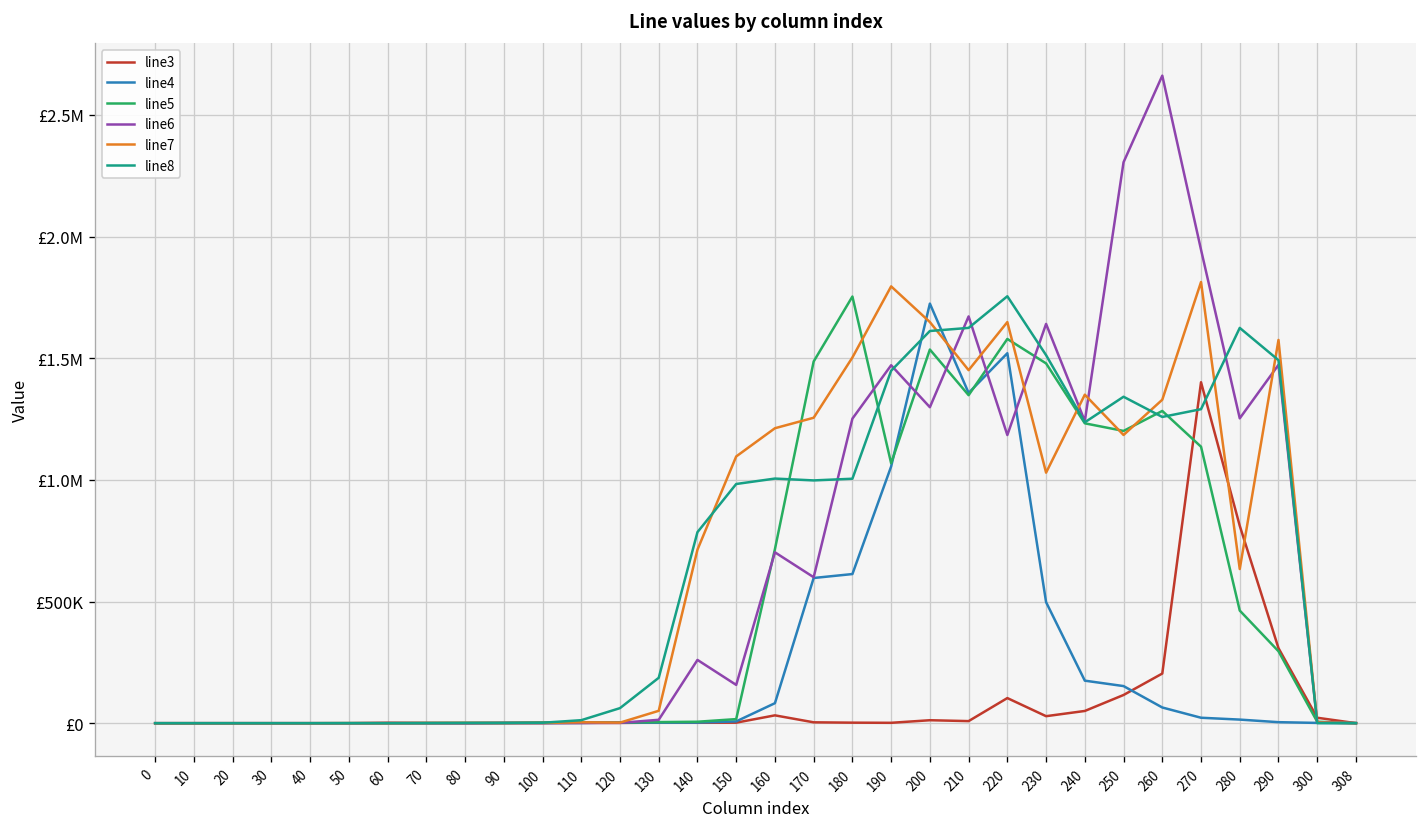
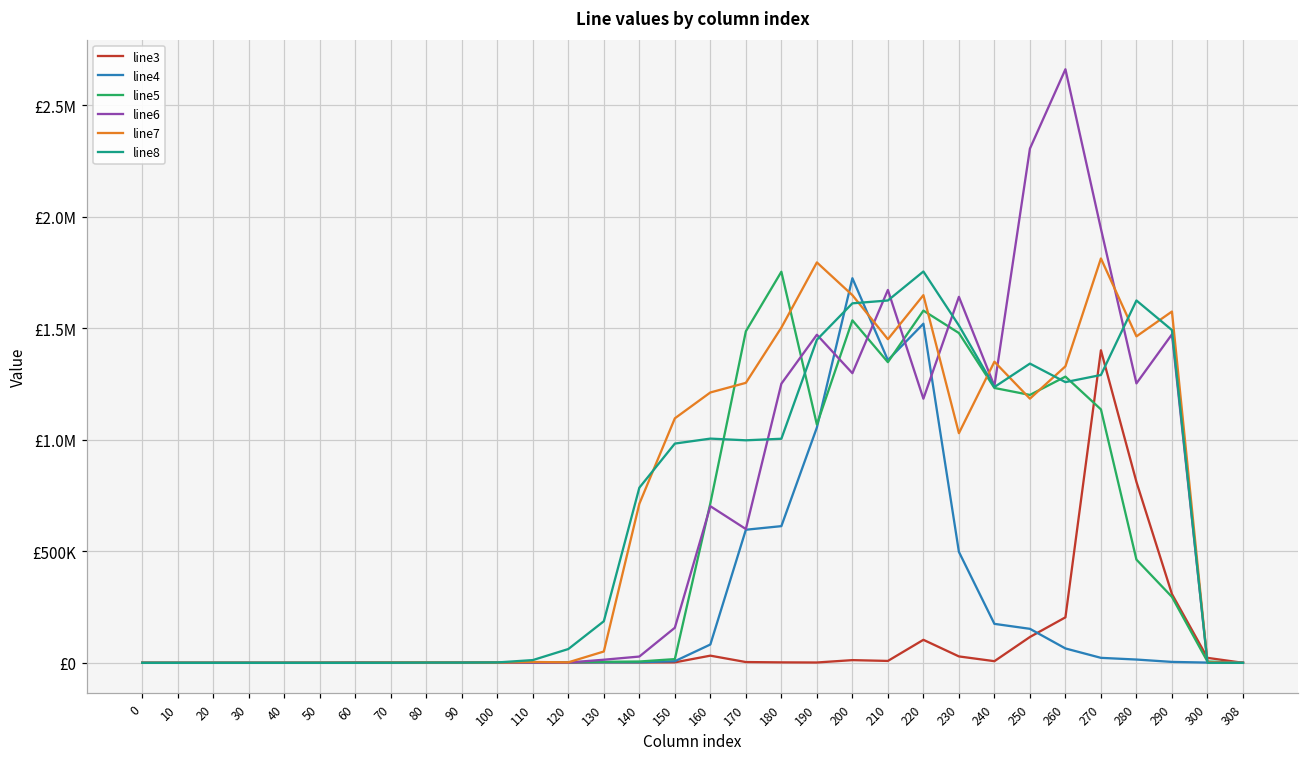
line6, 140: £260000 -> £30000
line3, 240: £50000 -> £10000
line7, 280: £630000 -> £1460000
